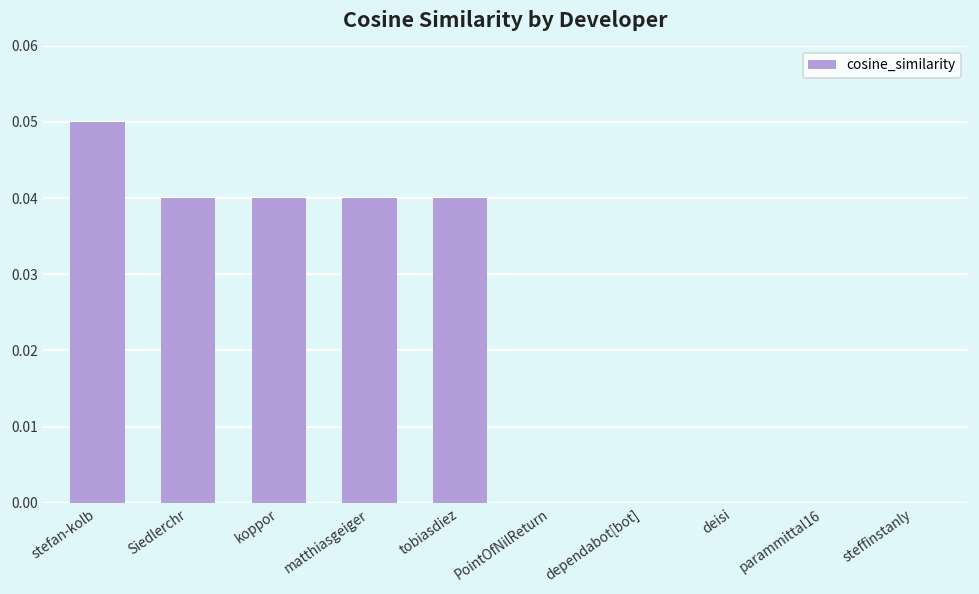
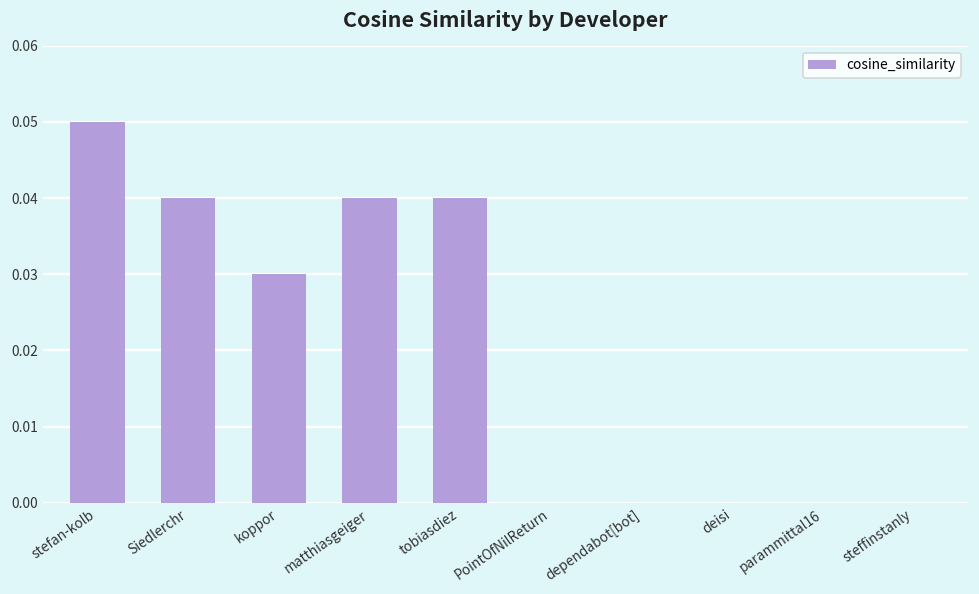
koppor: 0.04 -> 0.03
